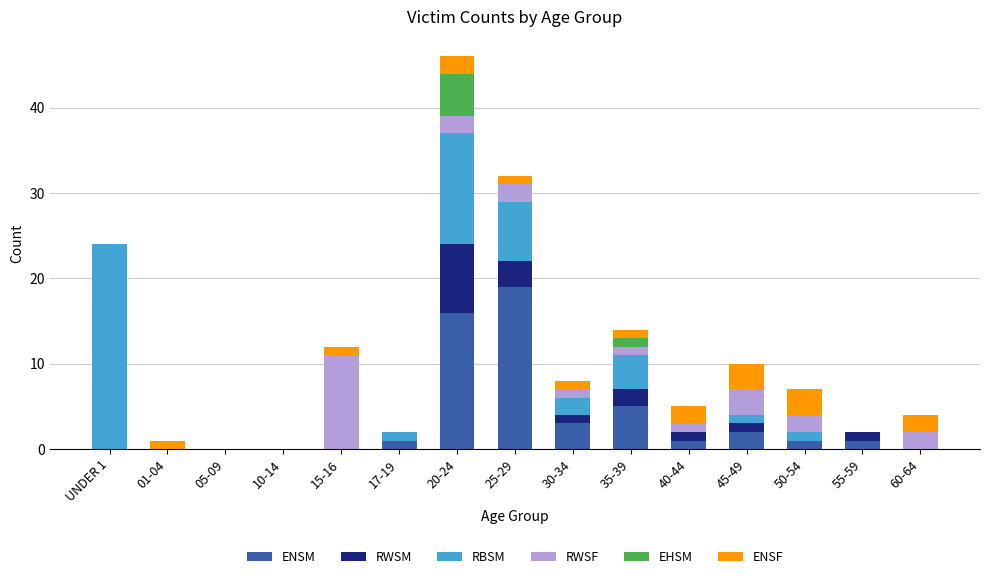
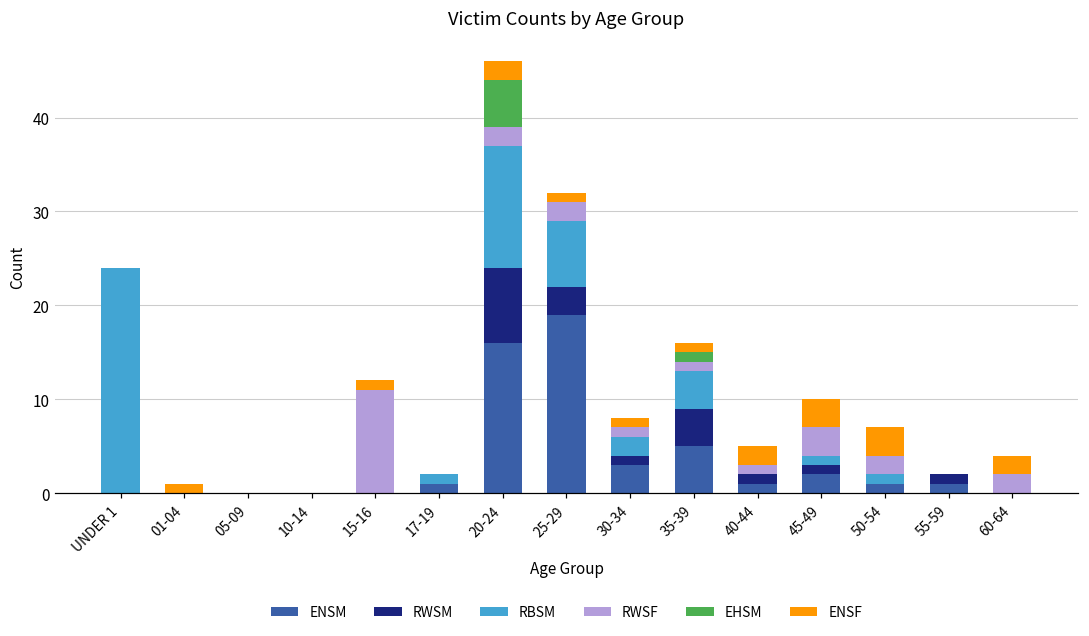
RWSM, 35-39: 2 -> 4
